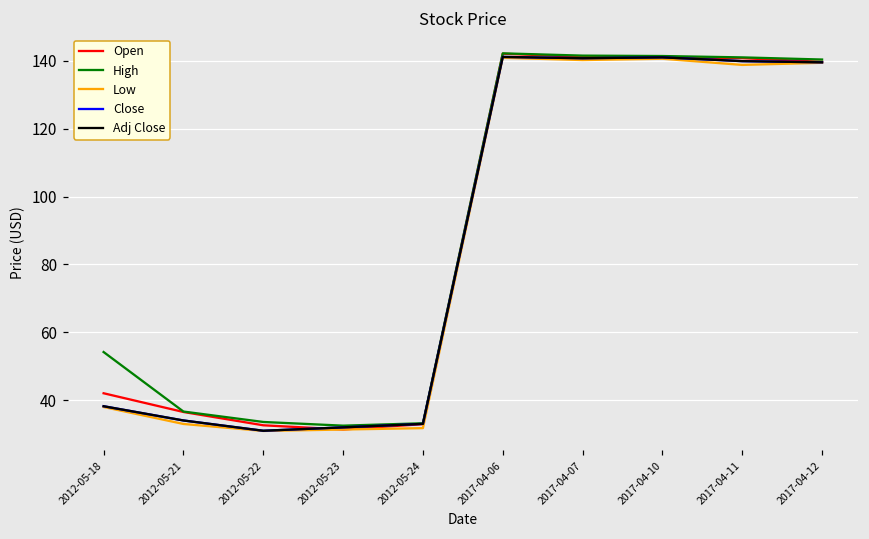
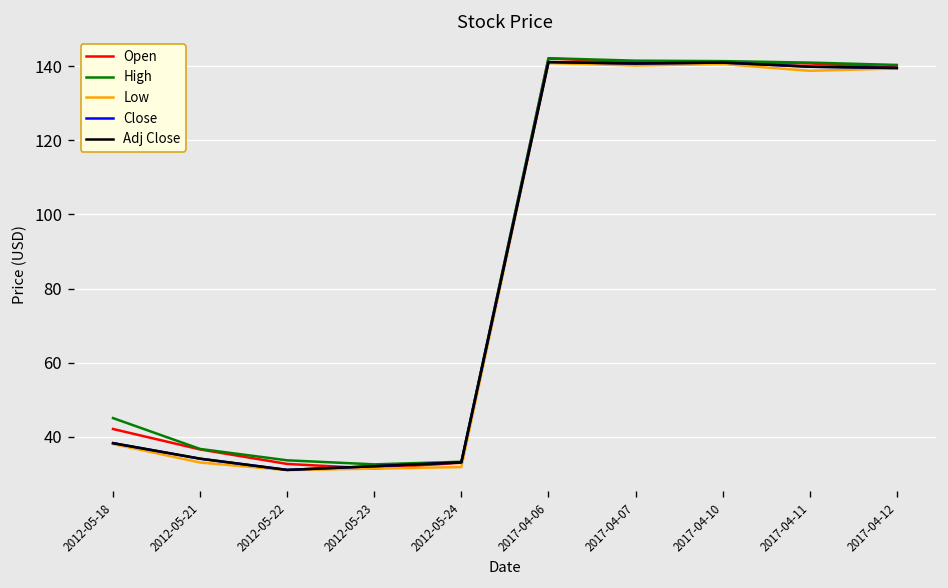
High, 2012-05-18: 54 -> 45
